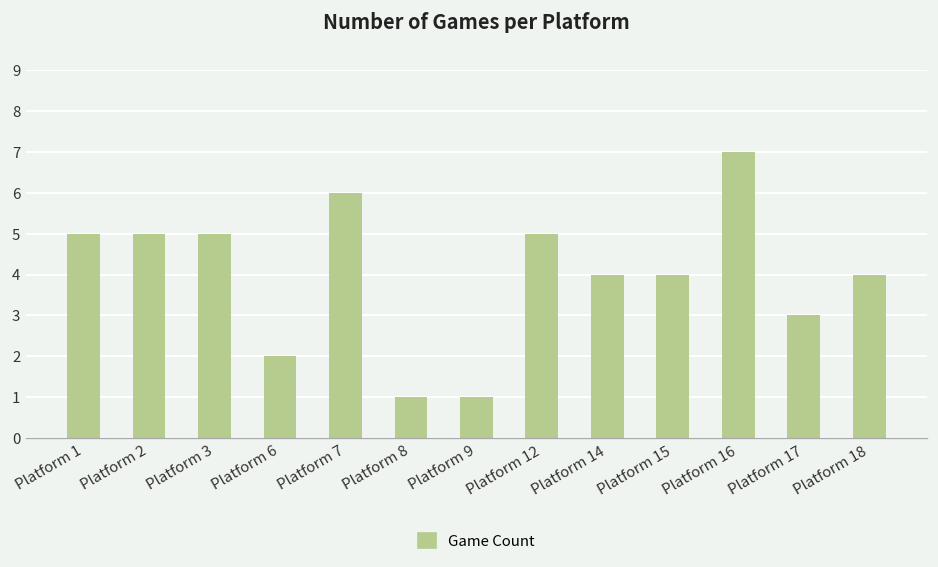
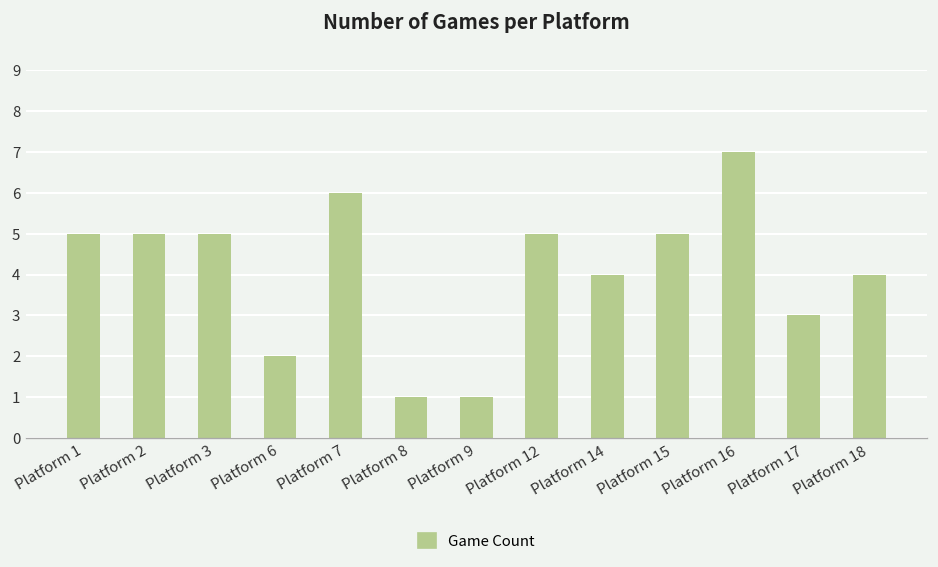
Platform 15: 4 -> 5
